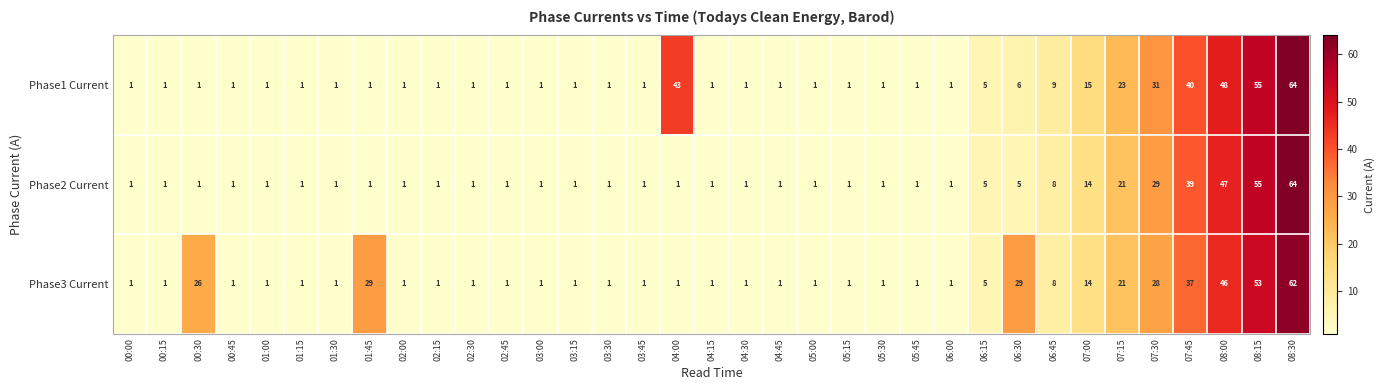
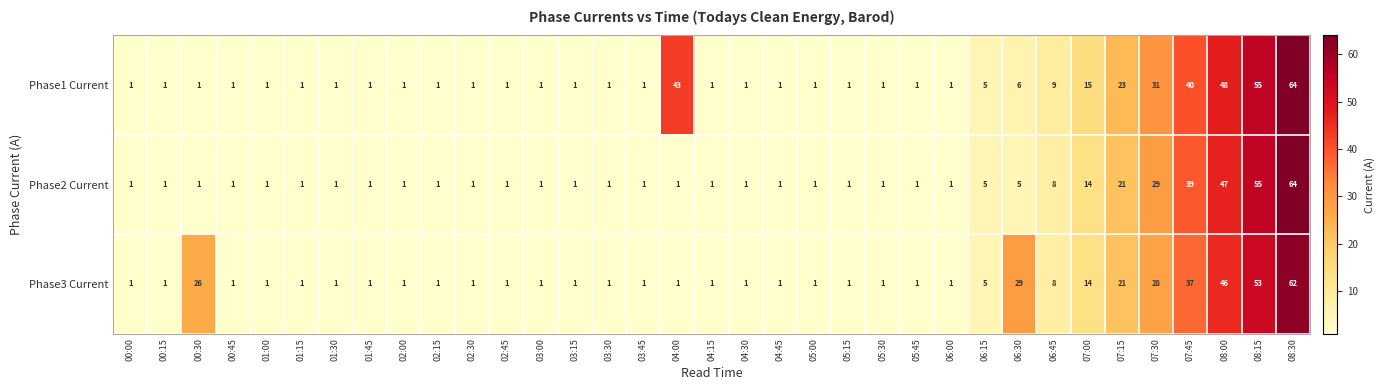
Phase3 Current, 01:45: 29 -> 1
